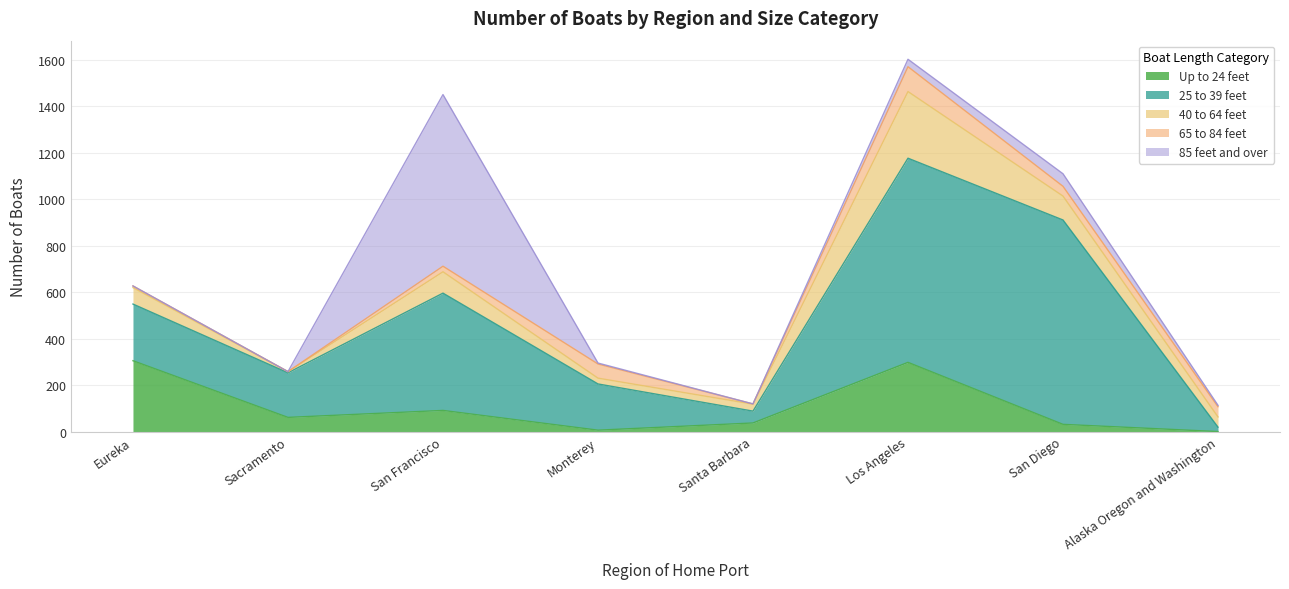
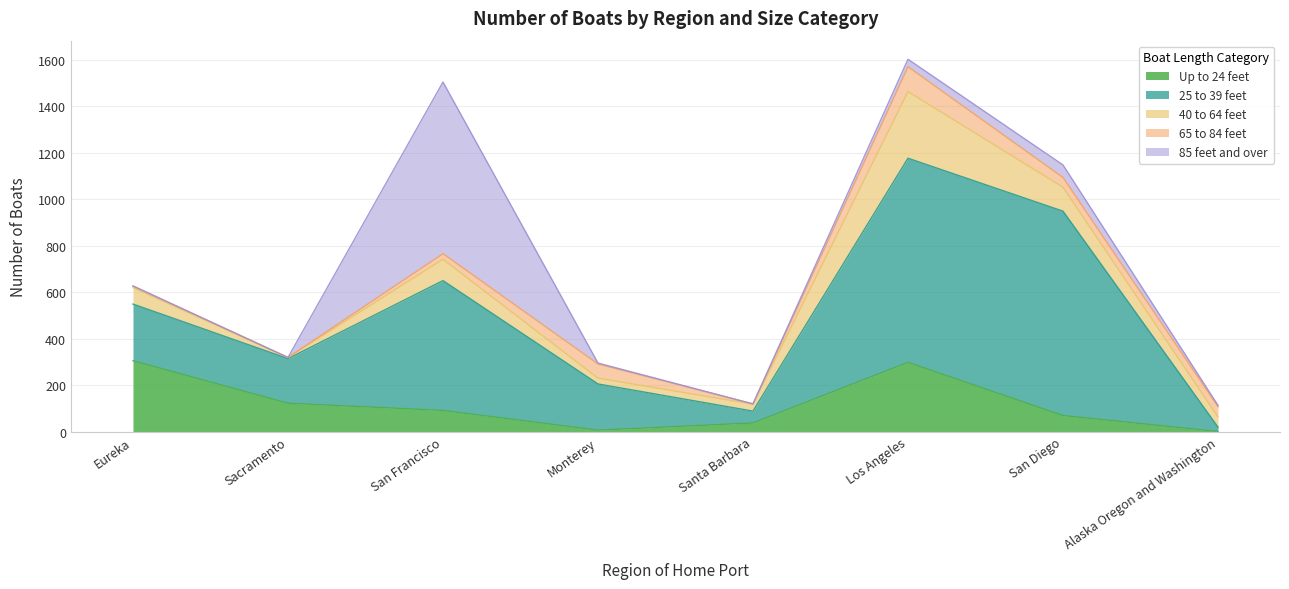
Up to 24 feet, Sacramento: 60 -> 120
25 to 39 feet, San Francisco: 510 -> 560
Up to 24 feet, San Diego: 30 -> 70
